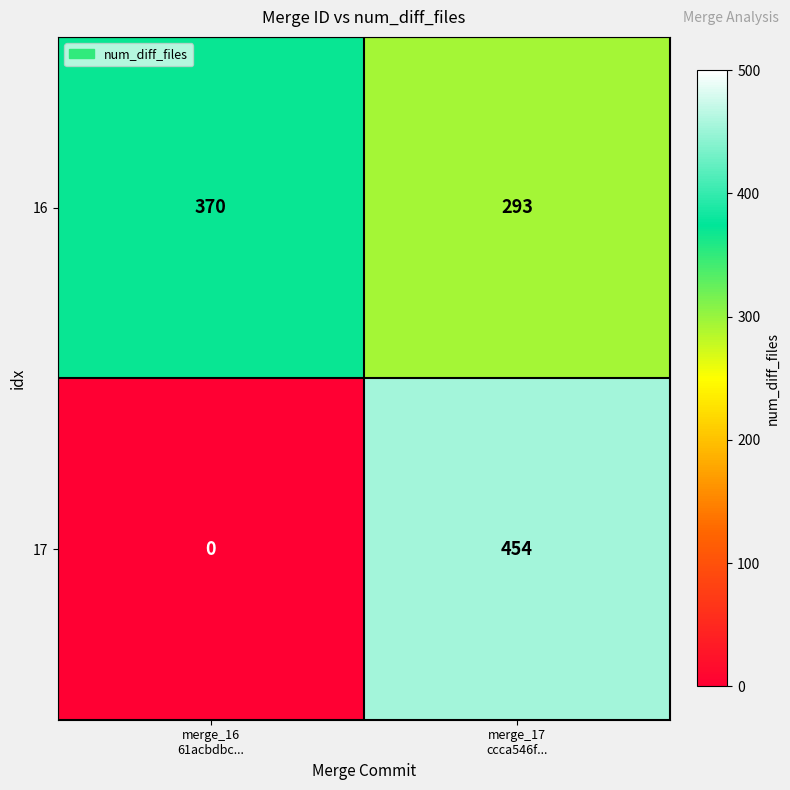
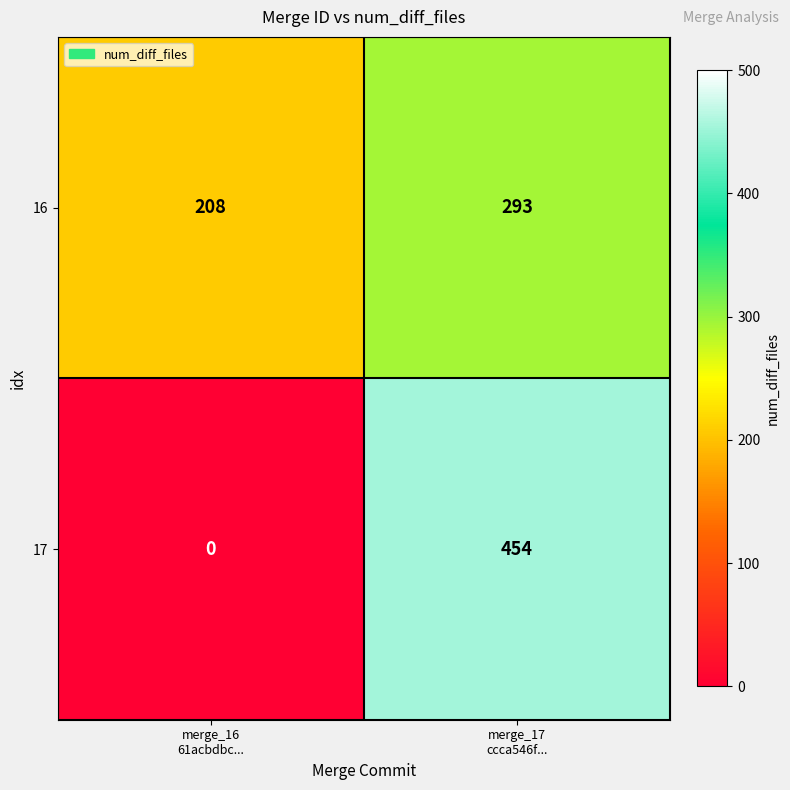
16, merge_16 61acbdbc...: 370 -> 208
